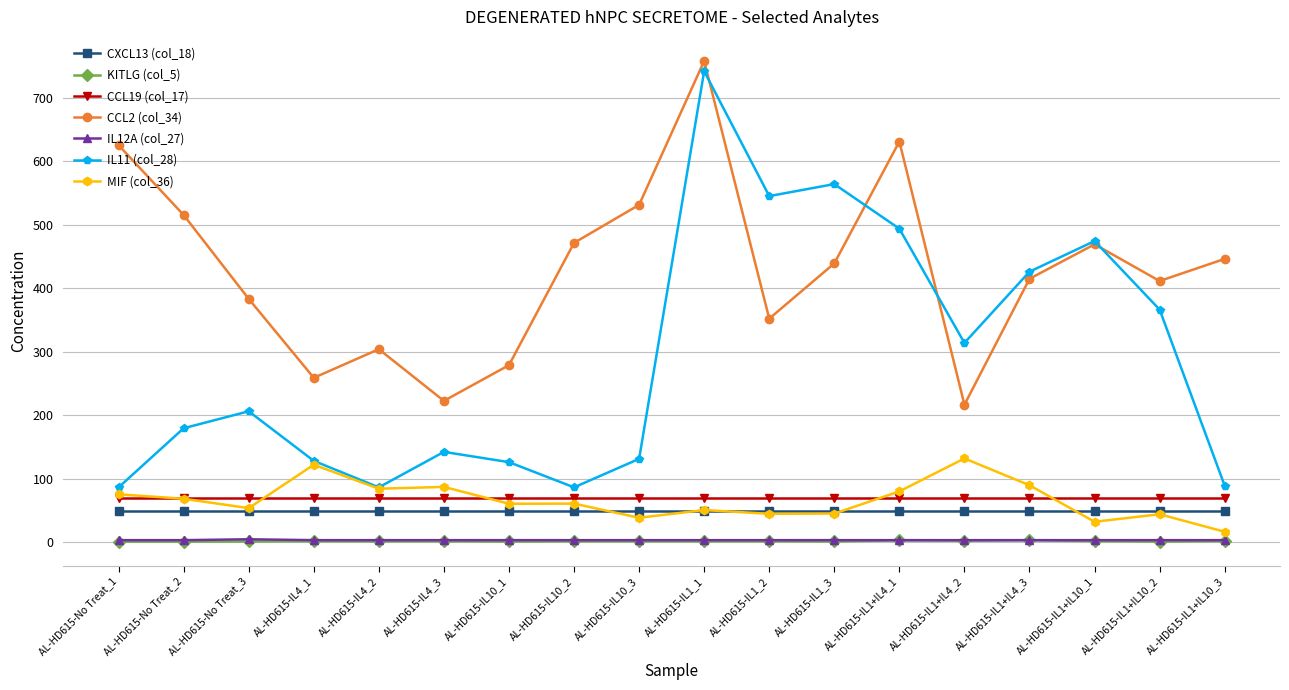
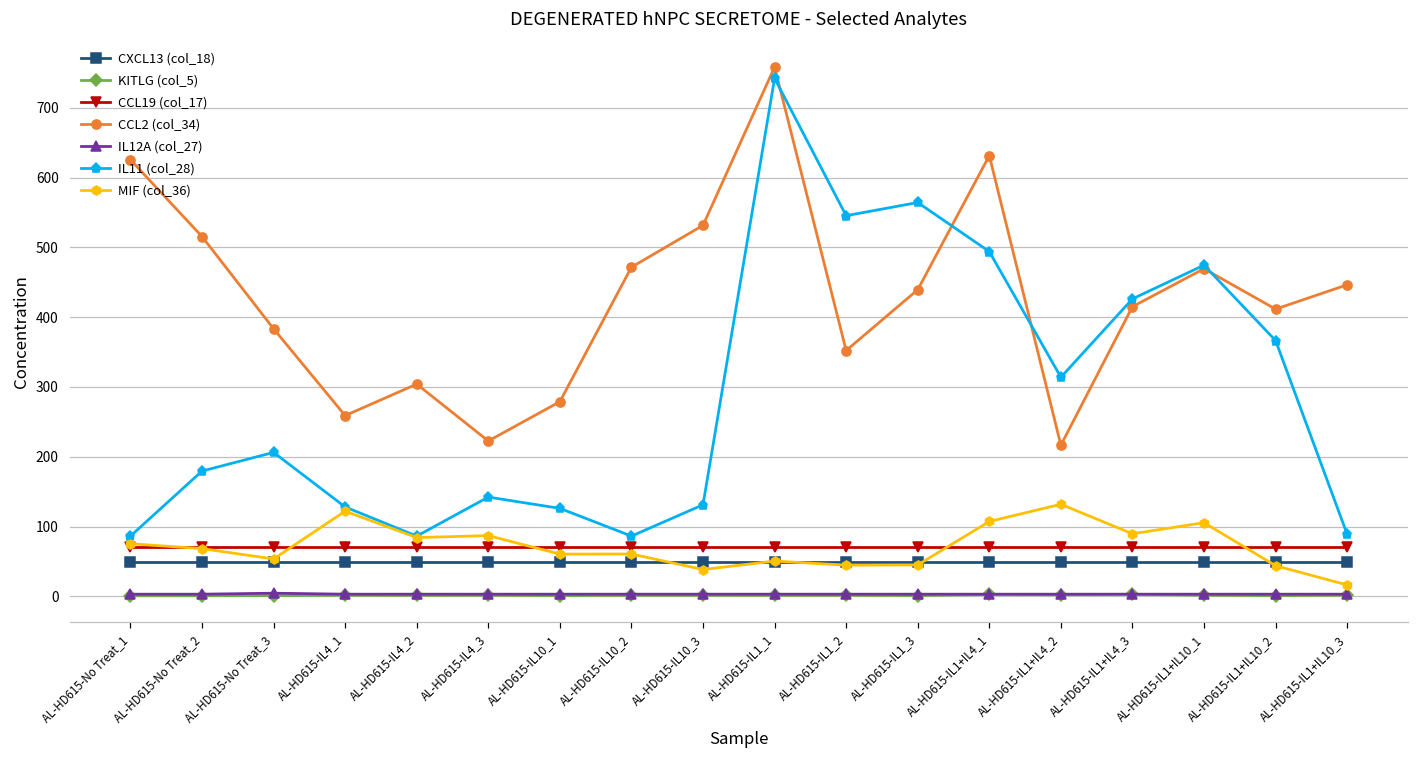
MIF (col_36), AL-HD615-IL1+IL4_1: 80 -> 110
MIF (col_36), AL-HD615-IL1+IL10_1: 30 -> 110
